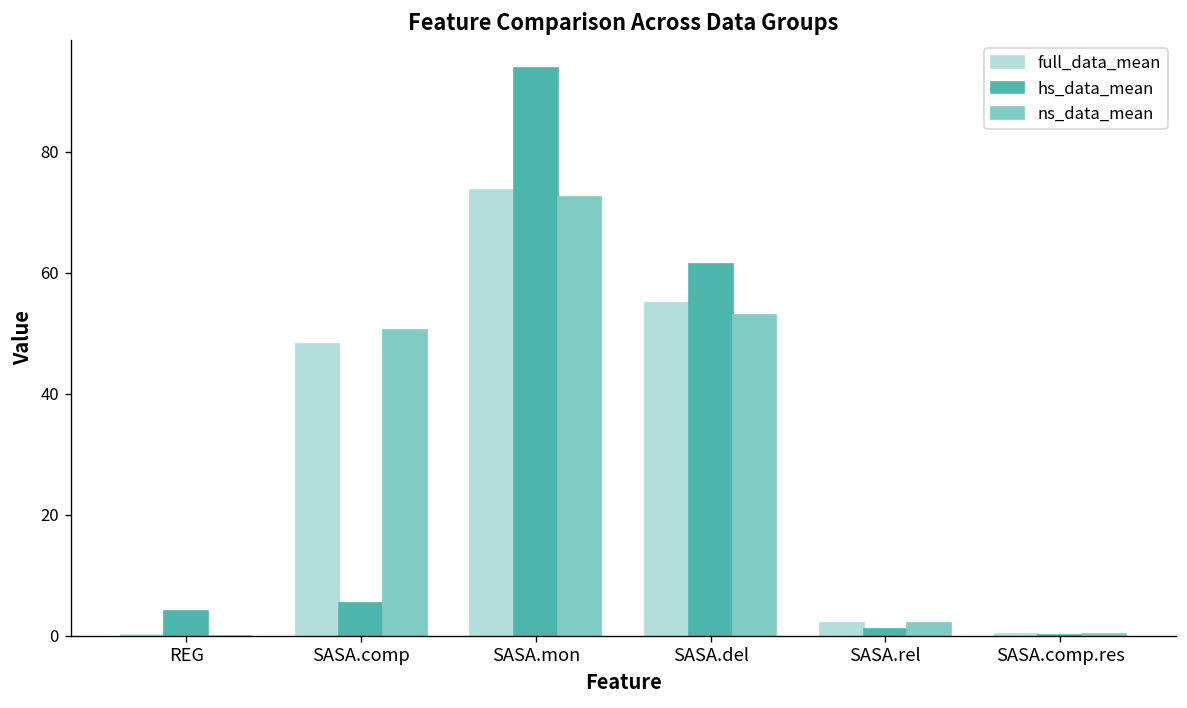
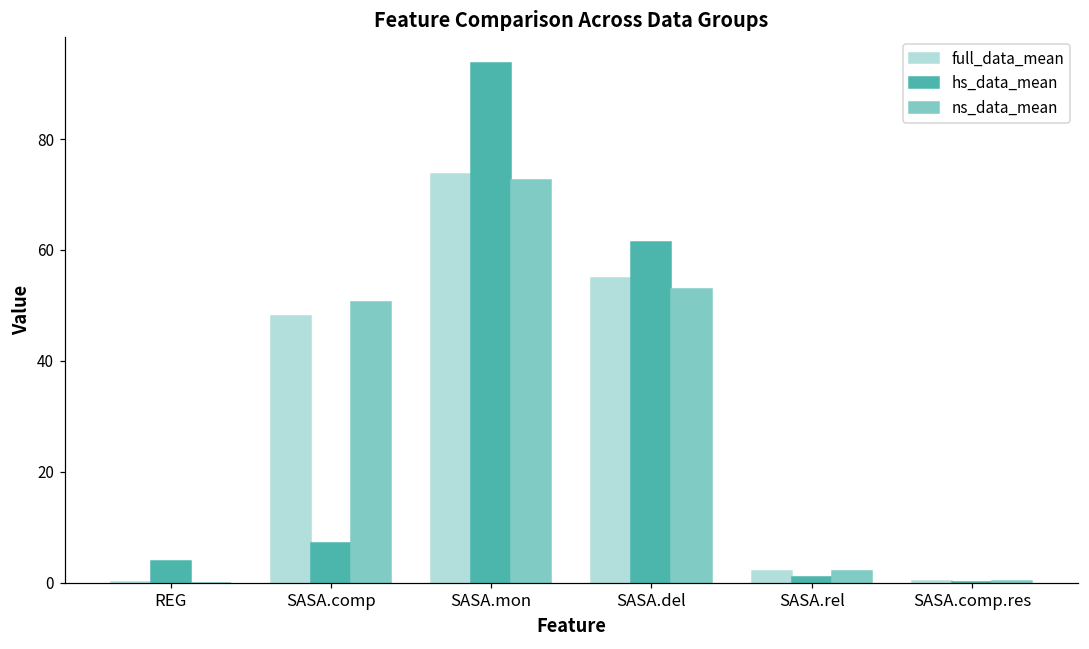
hs_data_mean, SASA.comp: 5 -> 7
